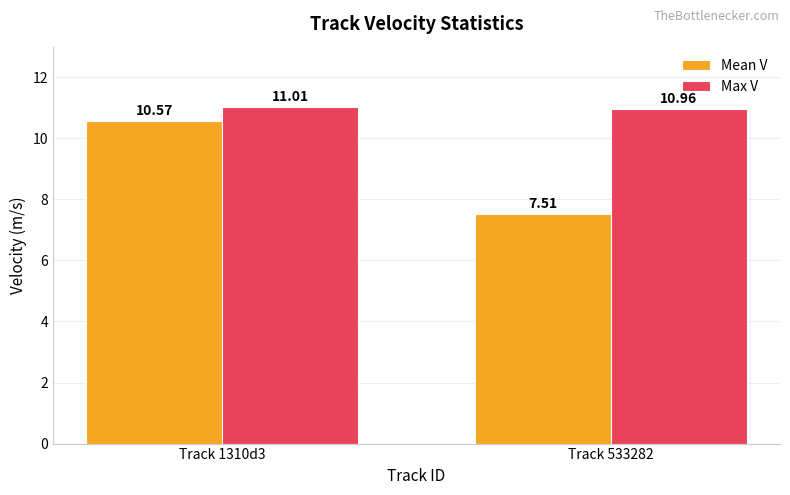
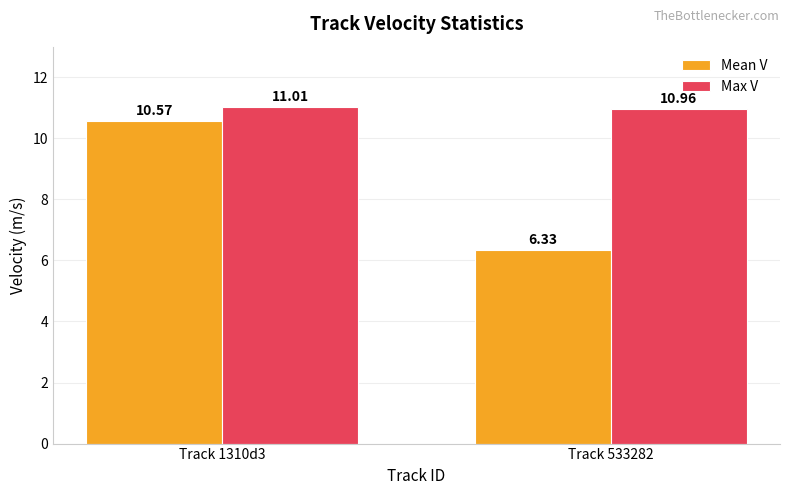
Mean V, Track 533282: 7.51 -> 6.33
